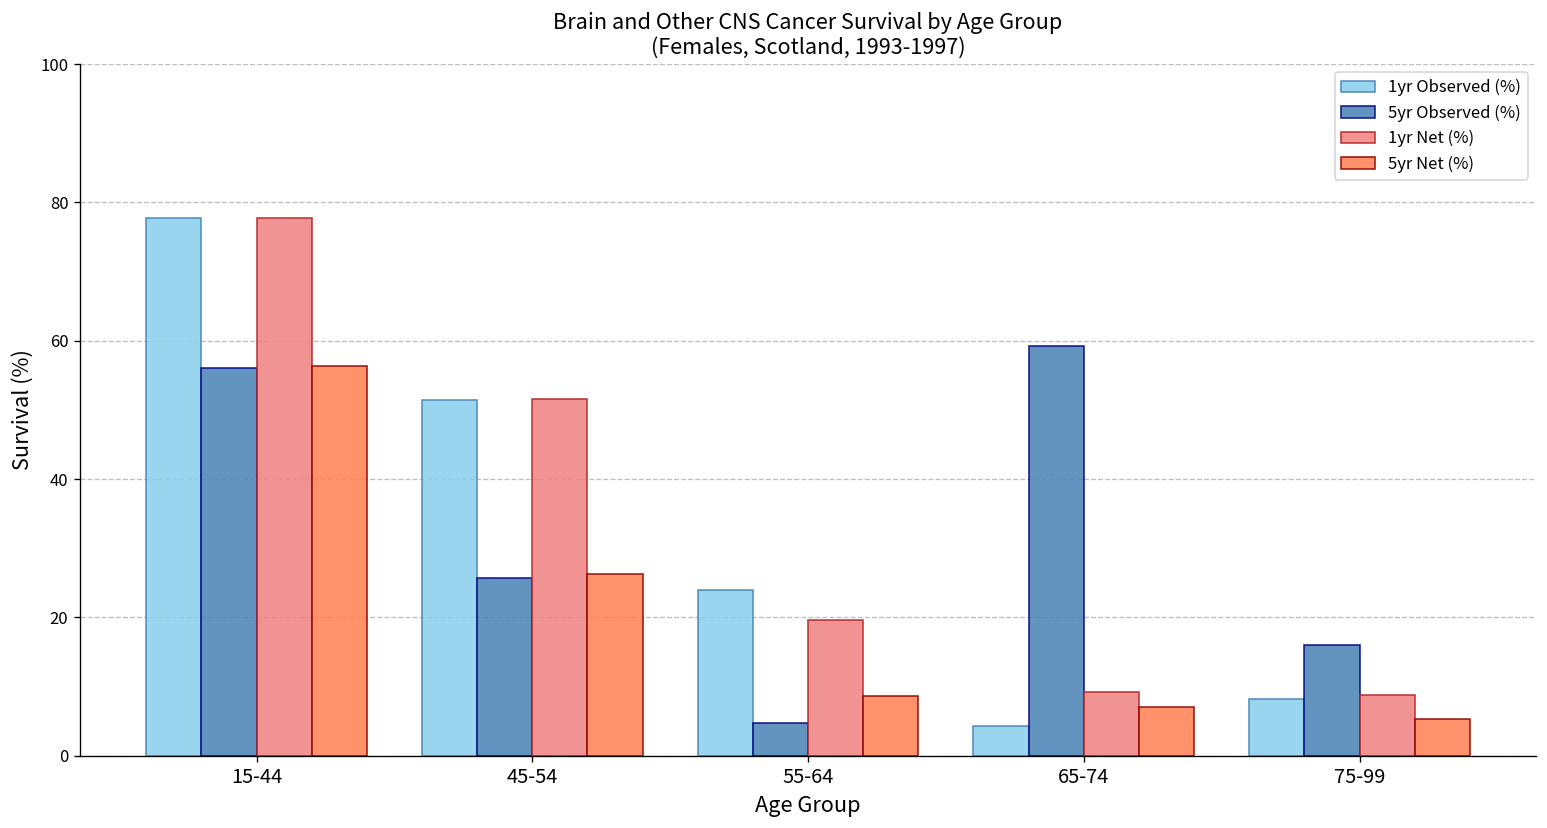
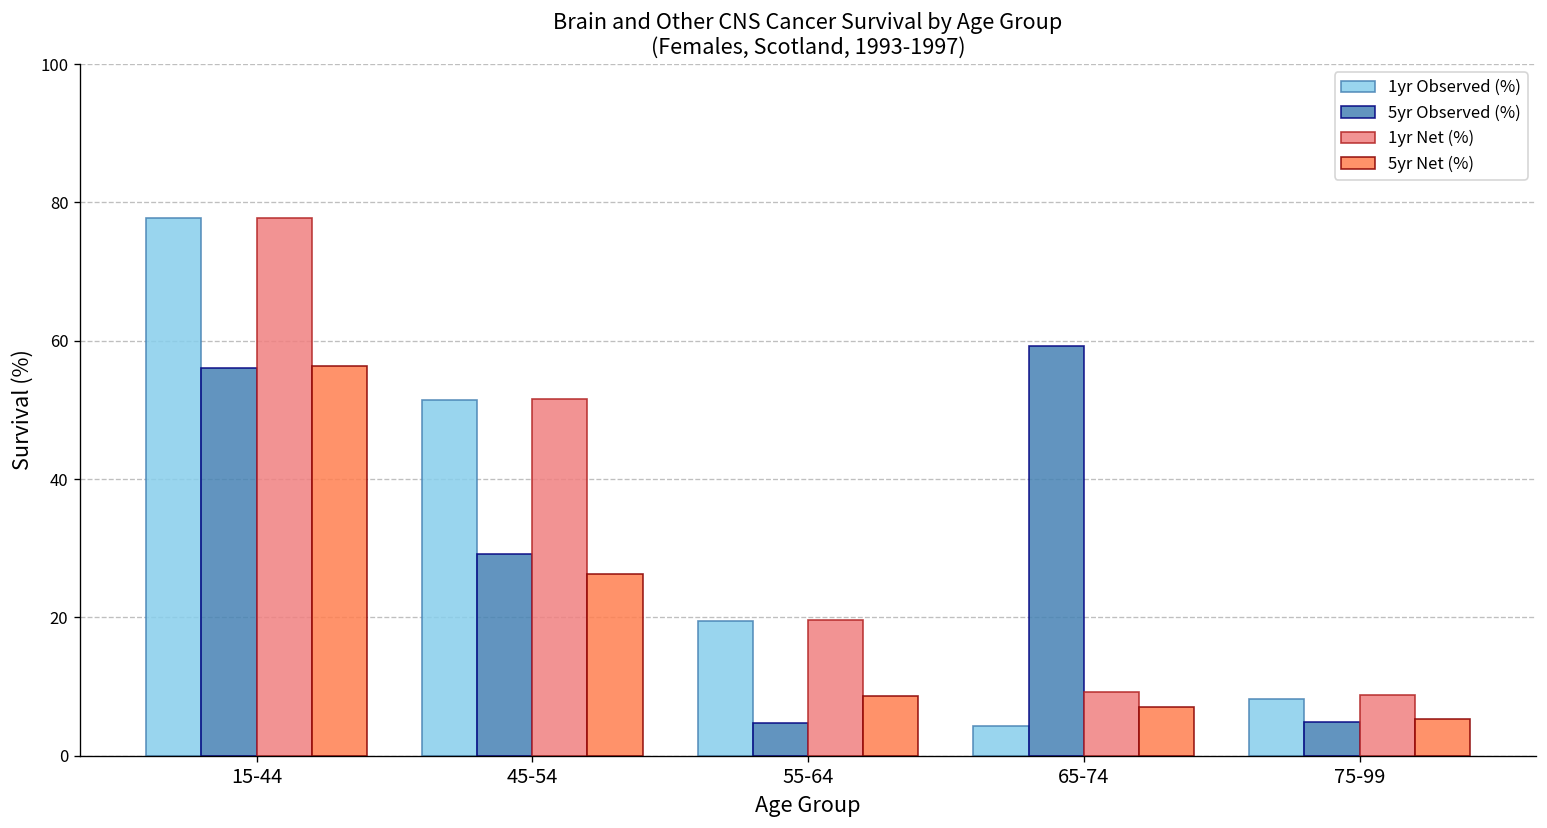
5yr Observed (%), 45-54: 26 -> 29
1yr Observed (%), 55-64: 24 -> 19
5yr Observed (%), 75-99: 16 -> 5
